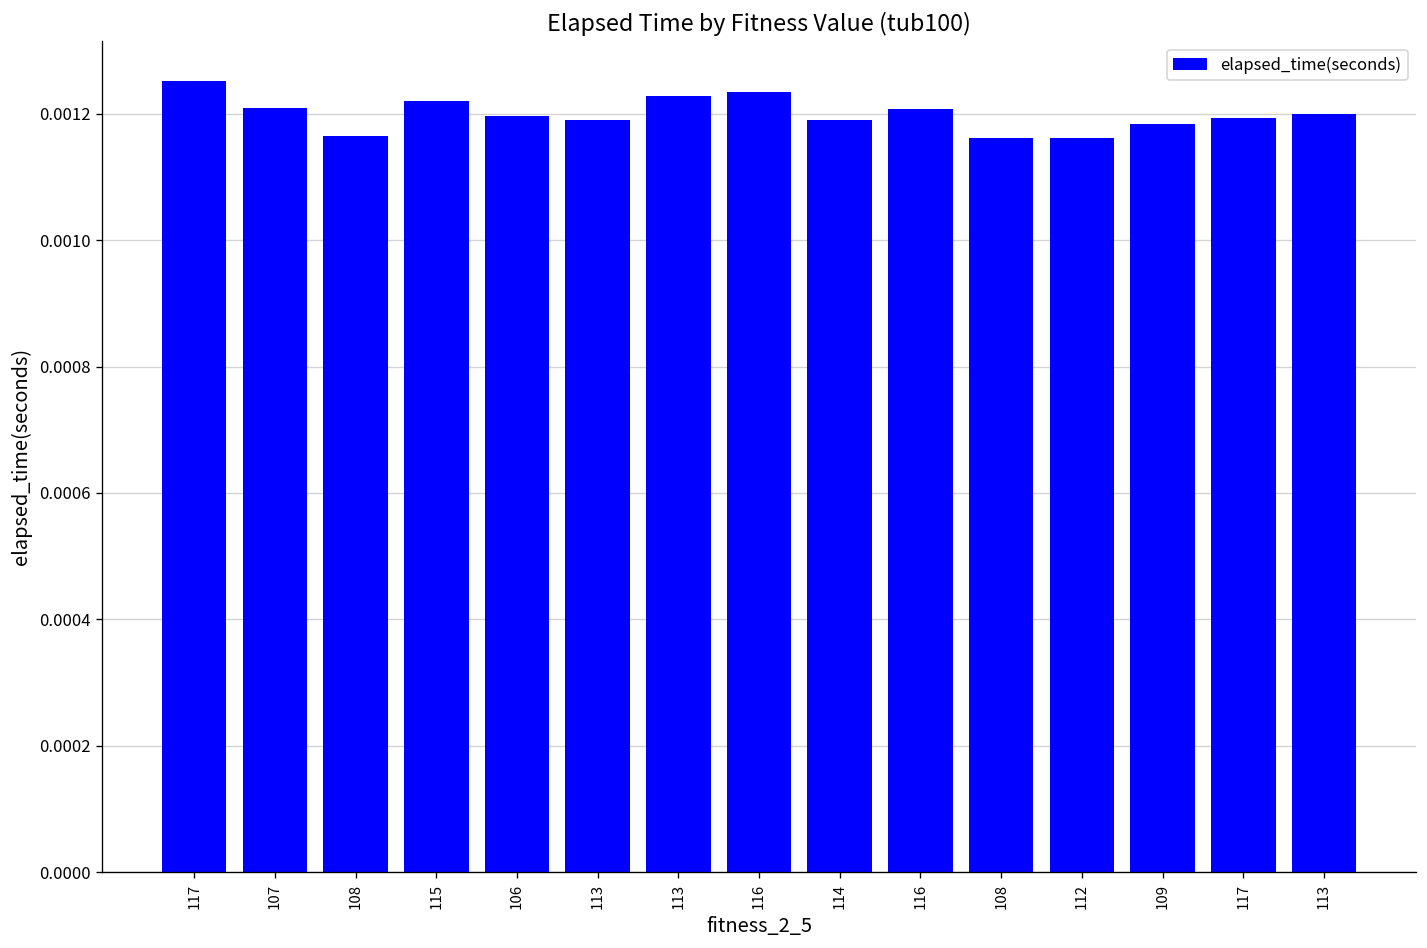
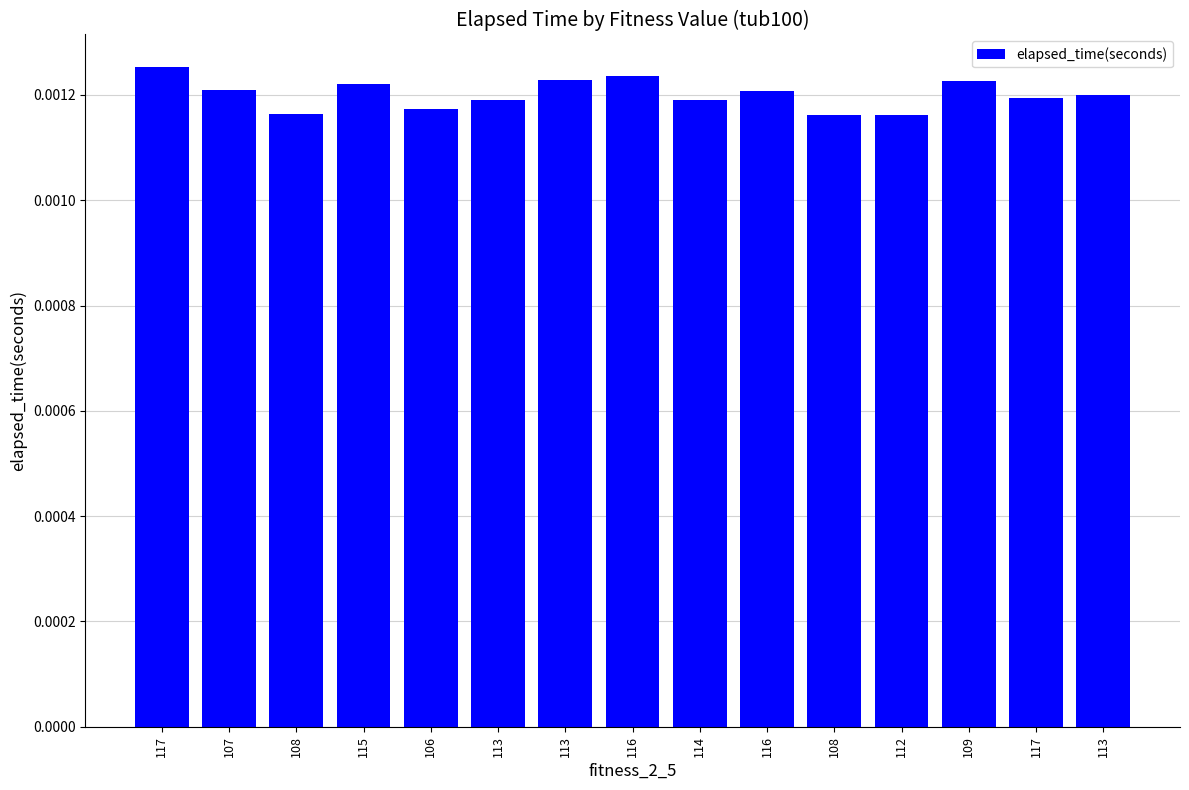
106: 0.00120 -> 0.00117
109: 0.00118 -> 0.00123
